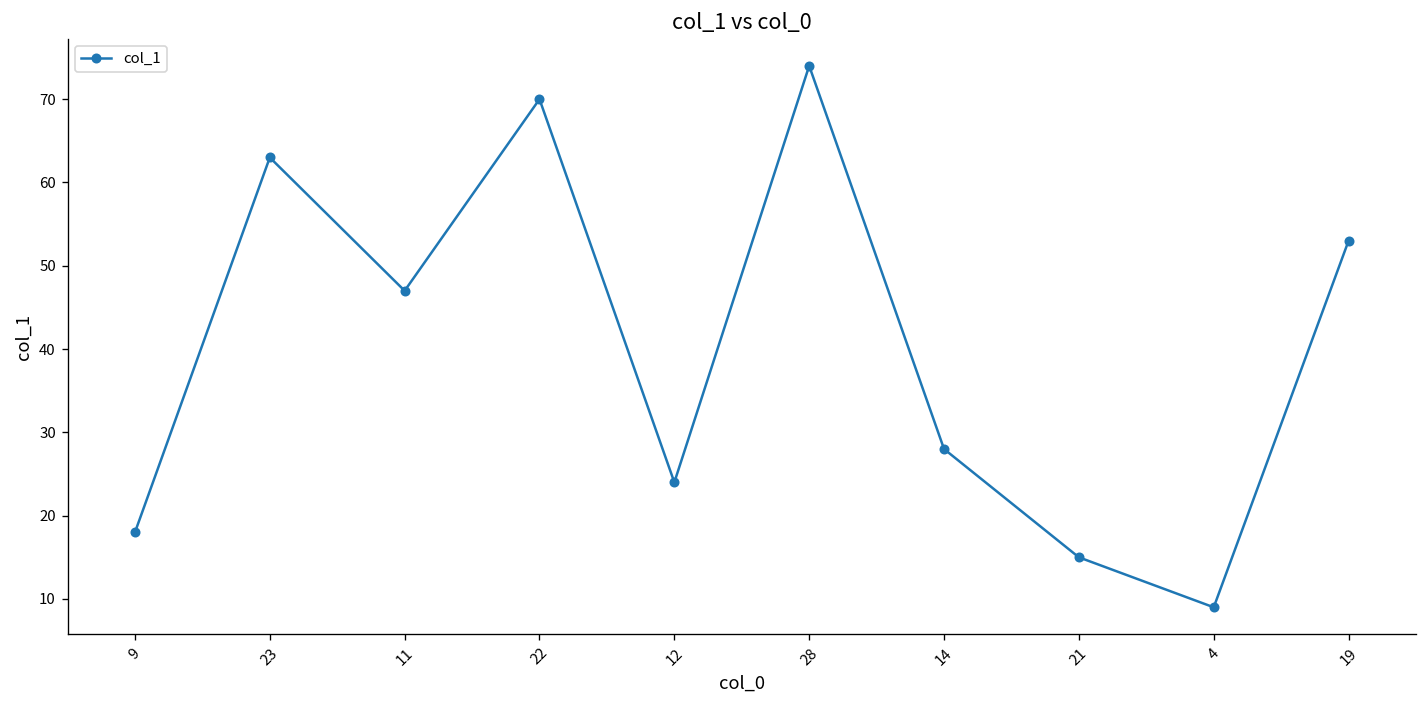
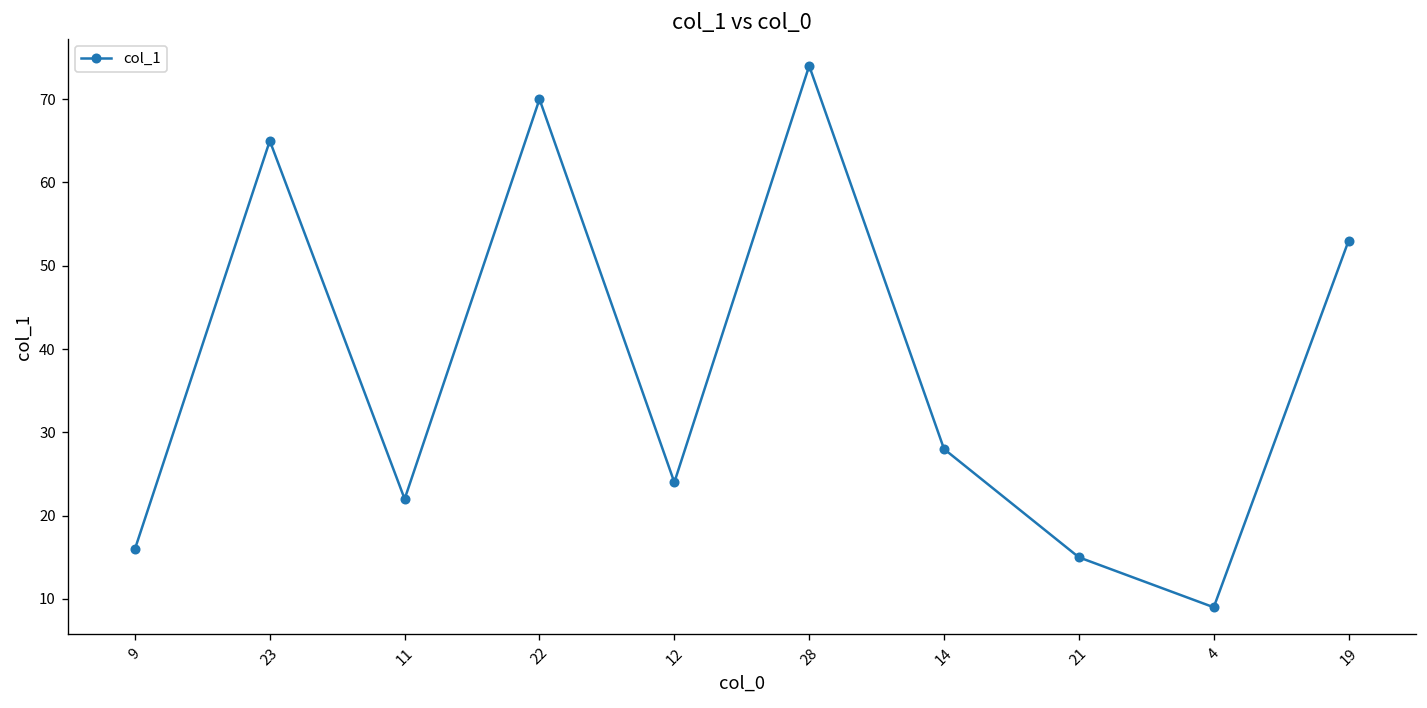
9: 18 -> 16
23: 63 -> 65
11: 47 -> 22
